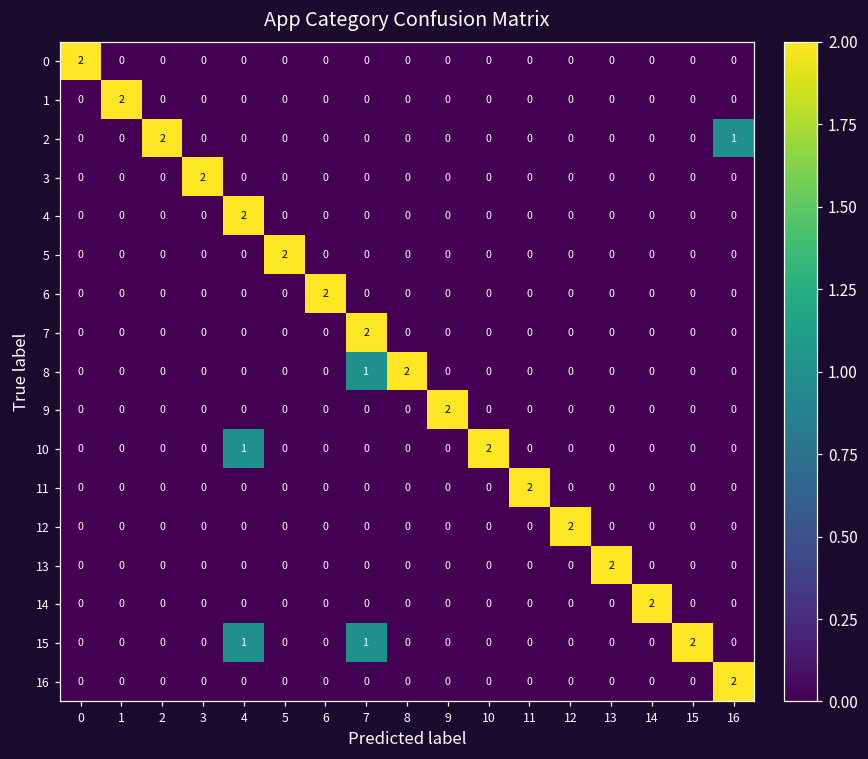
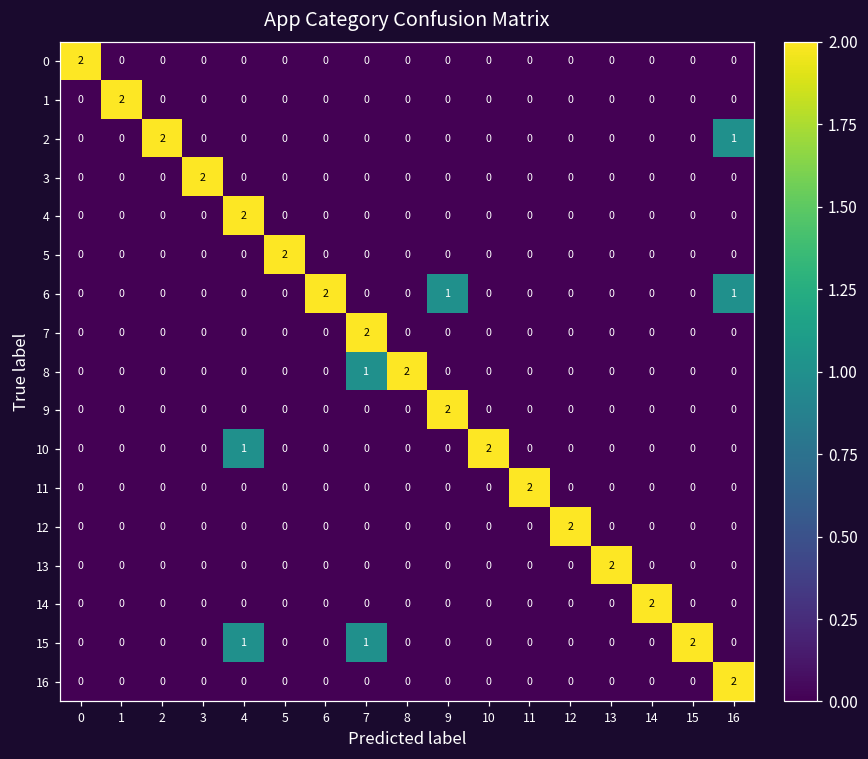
6, 9: 0 -> 1
6, 16: 0 -> 1
